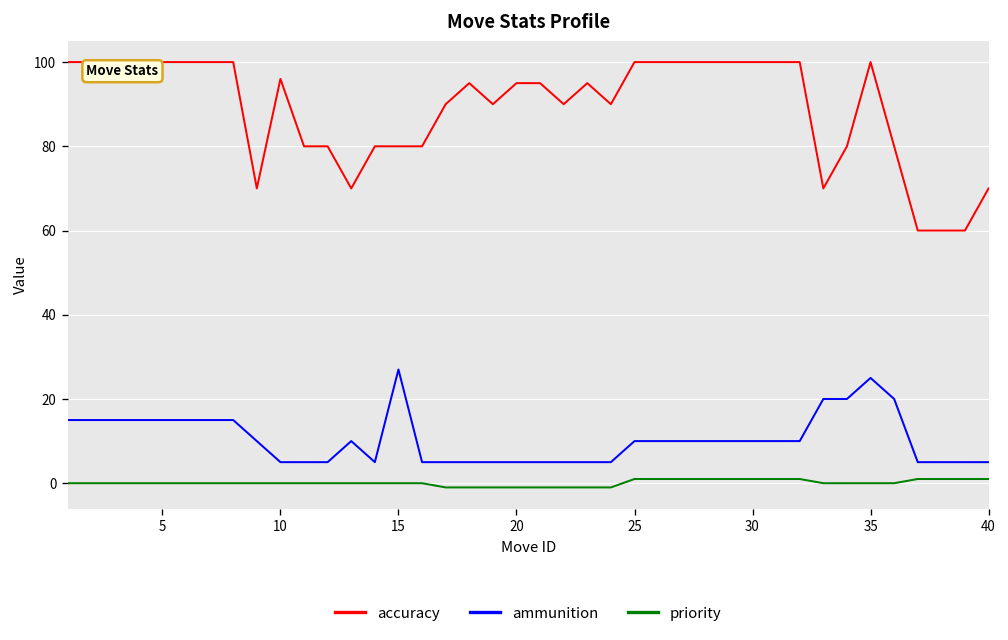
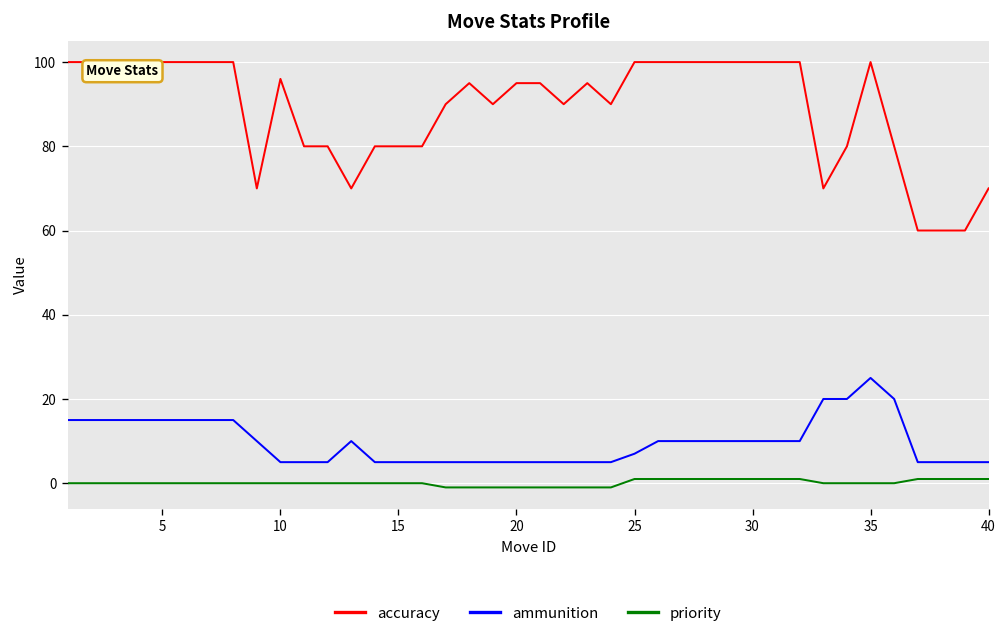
ammunition, 15: 27 -> 5
ammunition, 25: 10 -> 7
